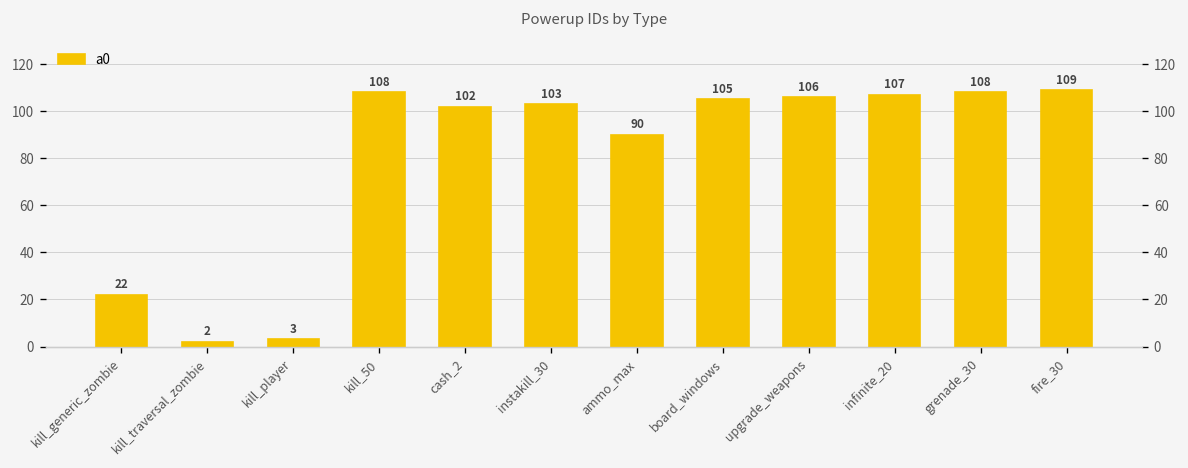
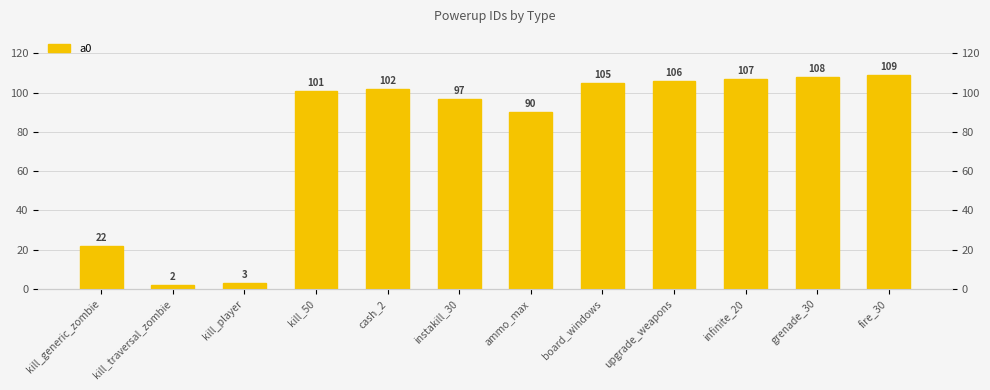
kill_50: 108 -> 101
instakill_30: 103 -> 97
